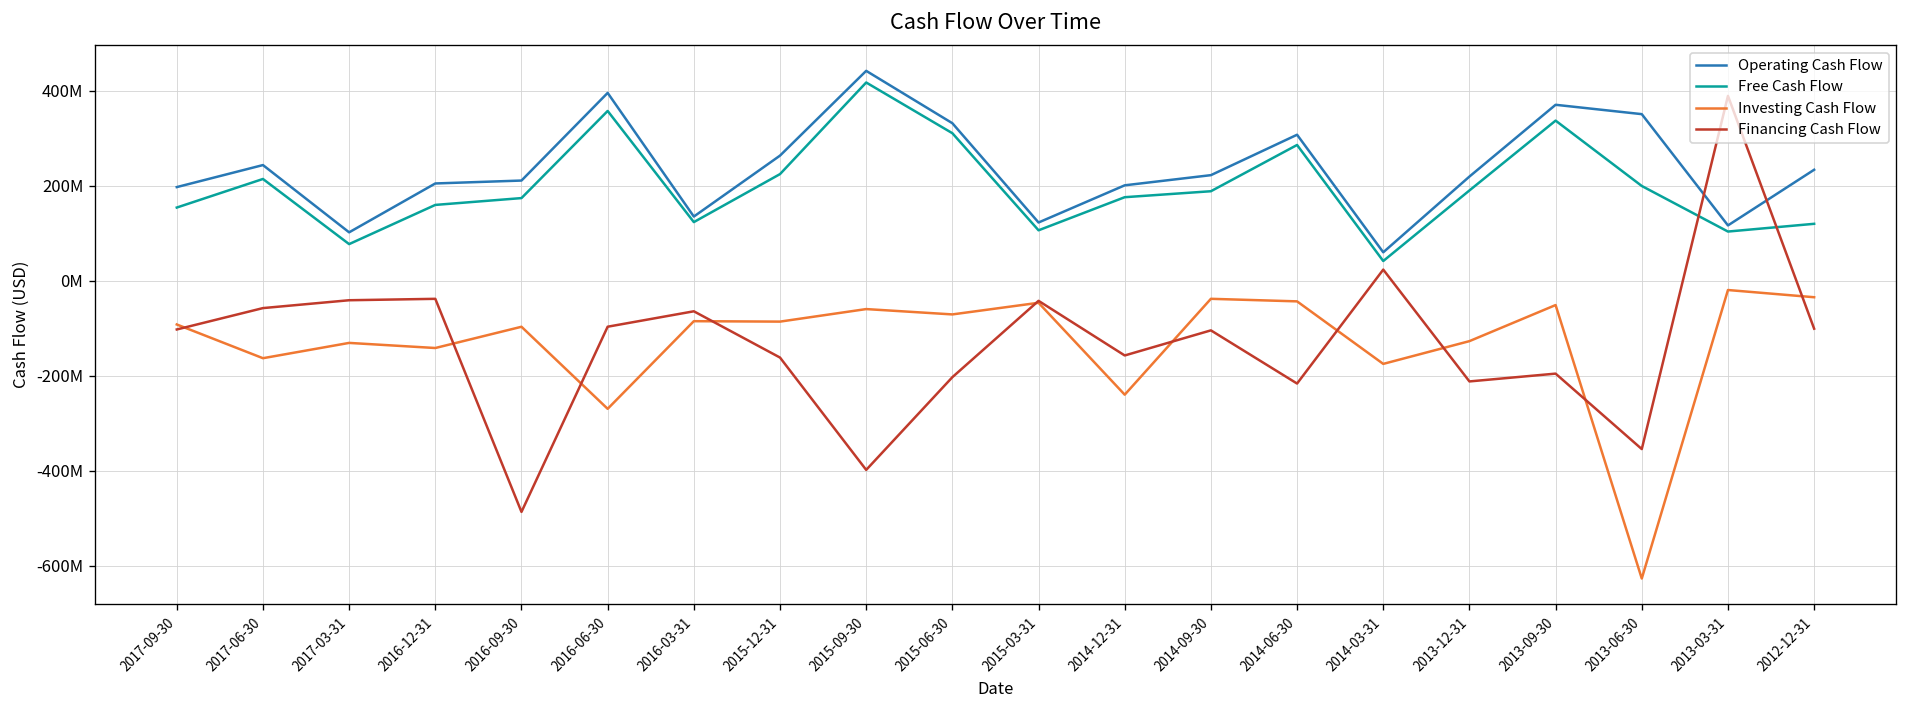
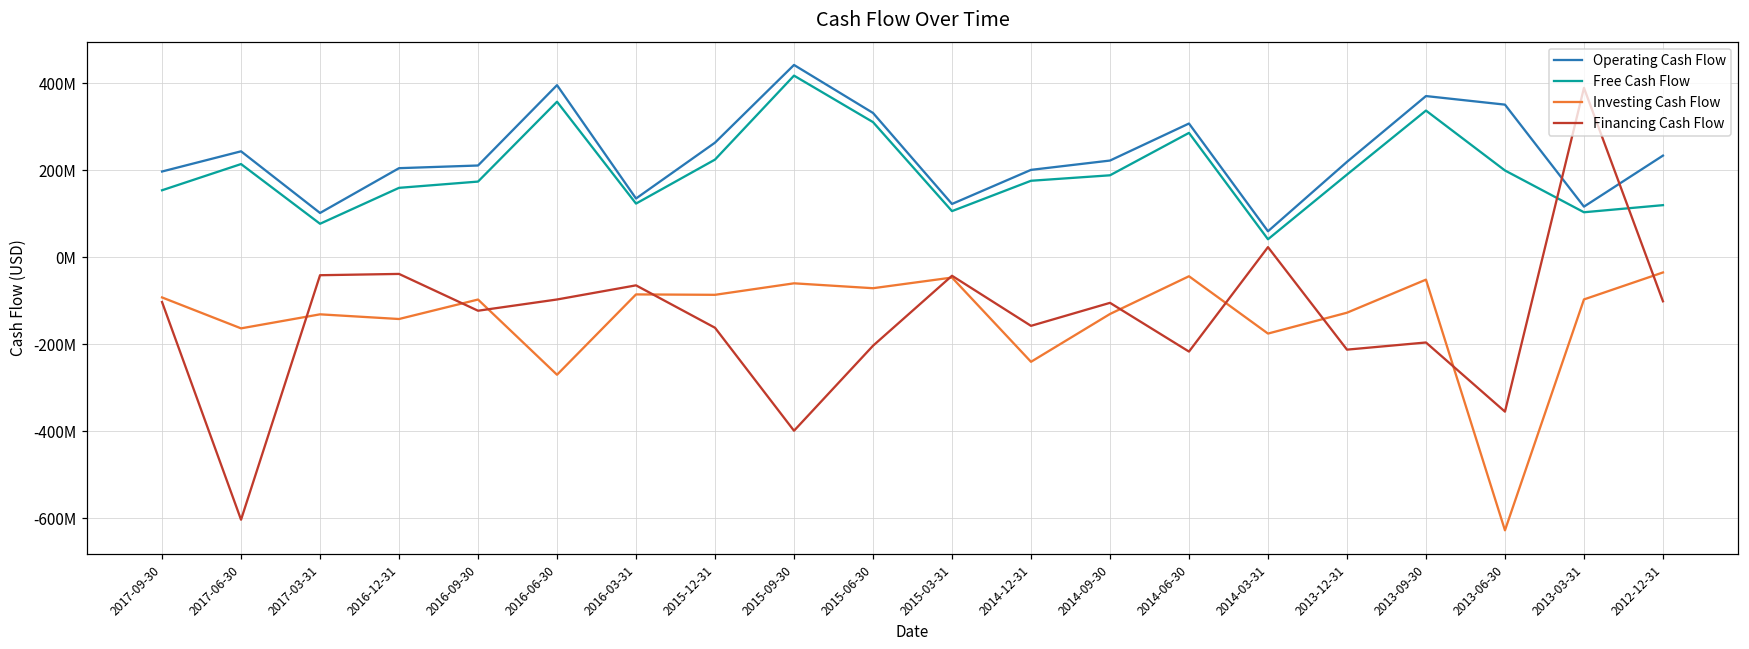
Financing Cash Flow, 2017-06-30: -60000000 -> -600000000
Financing Cash Flow, 2016-09-30: -490000000 -> -120000000
Investing Cash Flow, 2014-09-30: -40000000 -> -130000000
Investing Cash Flow, 2013-03-31: -20000000 -> -100000000
